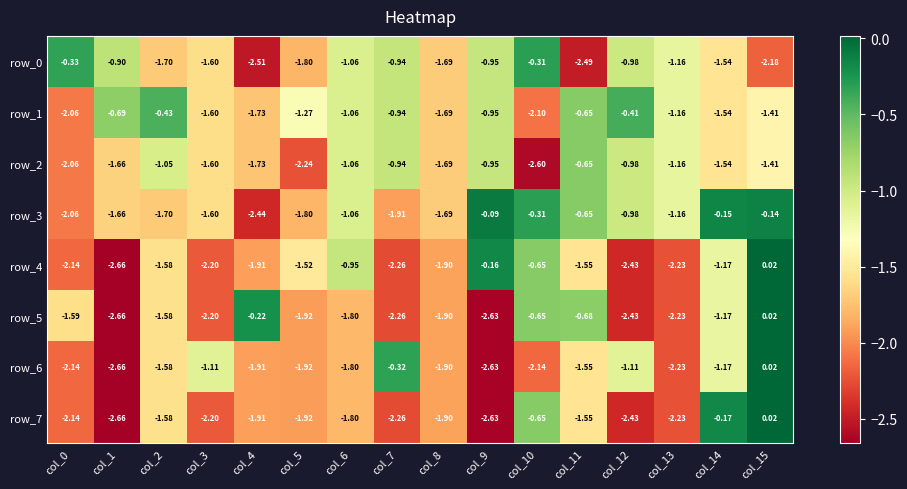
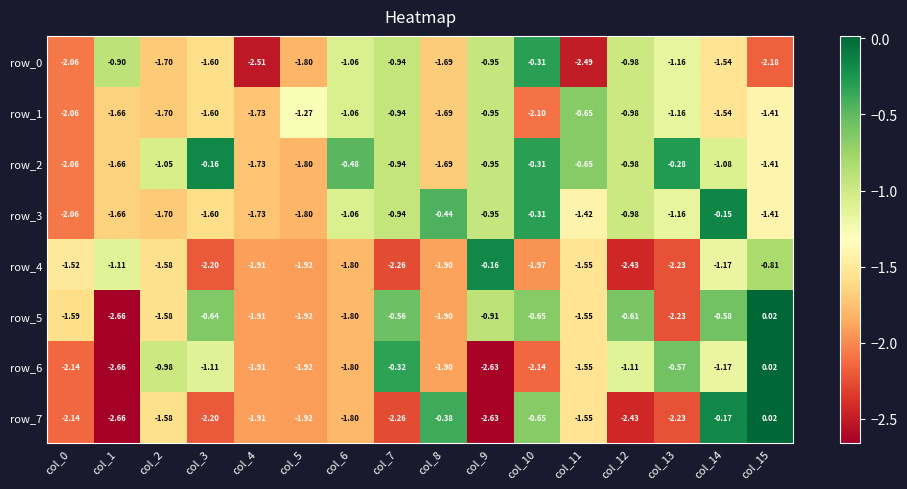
row_0, col_0: -0.33 -> -2.06
row_1, col_1: -0.69 -> -1.66
row_1, col_2: -0.43 -> -1.70
row_1, col_12: -0.41 -> -0.98
row_2, col_3: -1.60 -> -0.16
row_2, col_5: -2.24 -> -1.80
row_2, col_6: -1.06 -> -0.48
row_2, col_10: -2.60 -> -0.31
row_2, col_13: -1.16 -> -0.28
row_2, col_14: -1.54 -> -1.08
row_3, col_4: -2.44 -> -1.73
row_3, col_7: -1.91 -> -0.94
row_3, col_8: -1.69 -> -0.44
row_3, col_9: -0.09 -> -0.95
row_3, col_11: -0.65 -> -1.42
row_3, col_15: -0.14 -> -1.41
row_4, col_0: -2.14 -> -1.52
row_4, col_1: -2.66 -> -1.11
row_4, col_5: -1.52 -> -1.92
row_4, col_6: -0.95 -> -1.80
row_4, col_10: -0.65 -> -1.97
row_4, col_15: 0.02 -> -0.81
row_5, col_3: -2.20 -> -0.64
row_5, col_4: -0.22 -> -1.91
row_5, col_7: -2.26 -> -0.56
row_5, col_9: -2.63 -> -0.91
row_5, col_11: -0.68 -> -1.55
row_5, col_12: -2.43 -> -0.61
row_5, col_14: -1.17 -> -0.58
row_6, col_2: -1.58 -> -0.98
row_6, col_13: -2.23 -> -0.57
row_7, col_8: -1.90 -> -0.38
